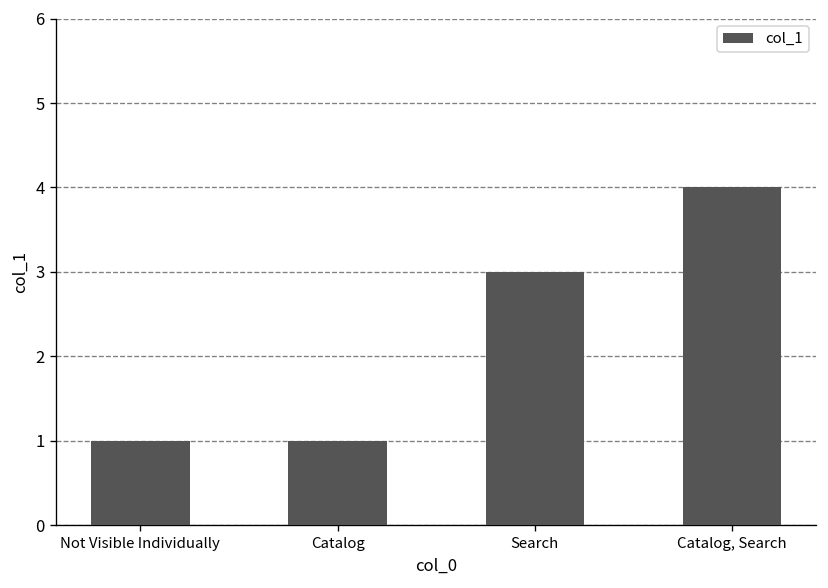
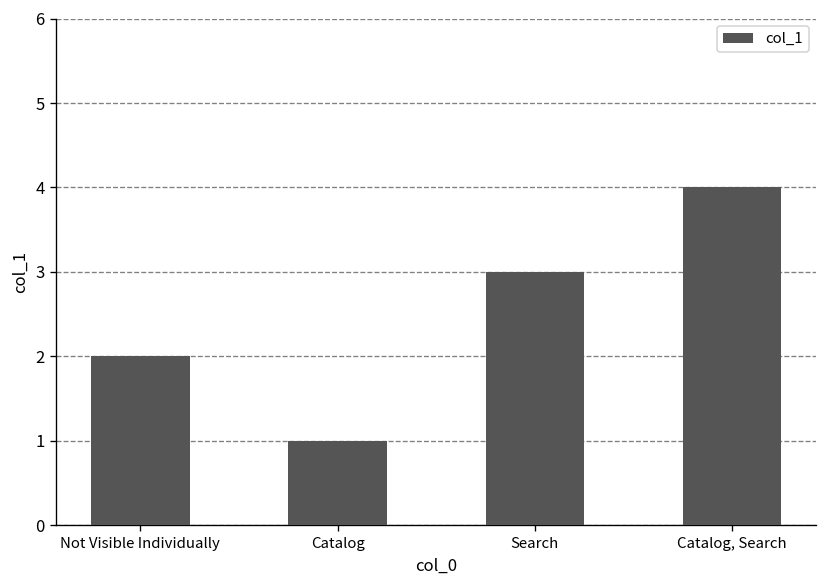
Not Visible Individually: 1 -> 2
